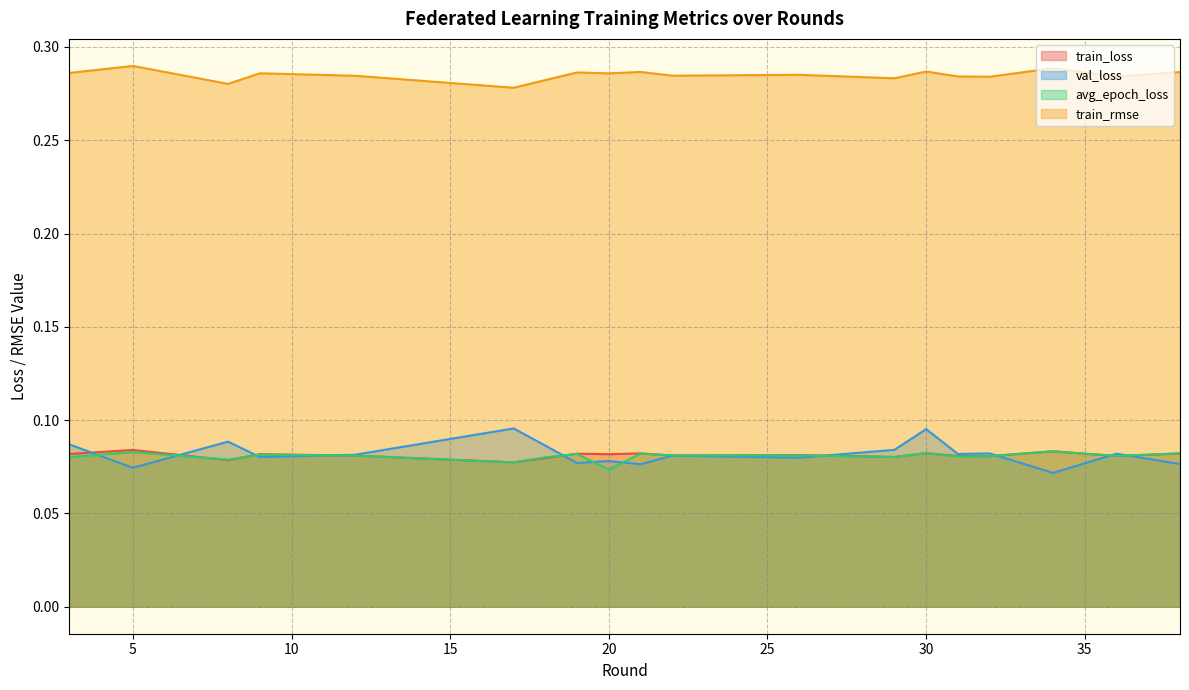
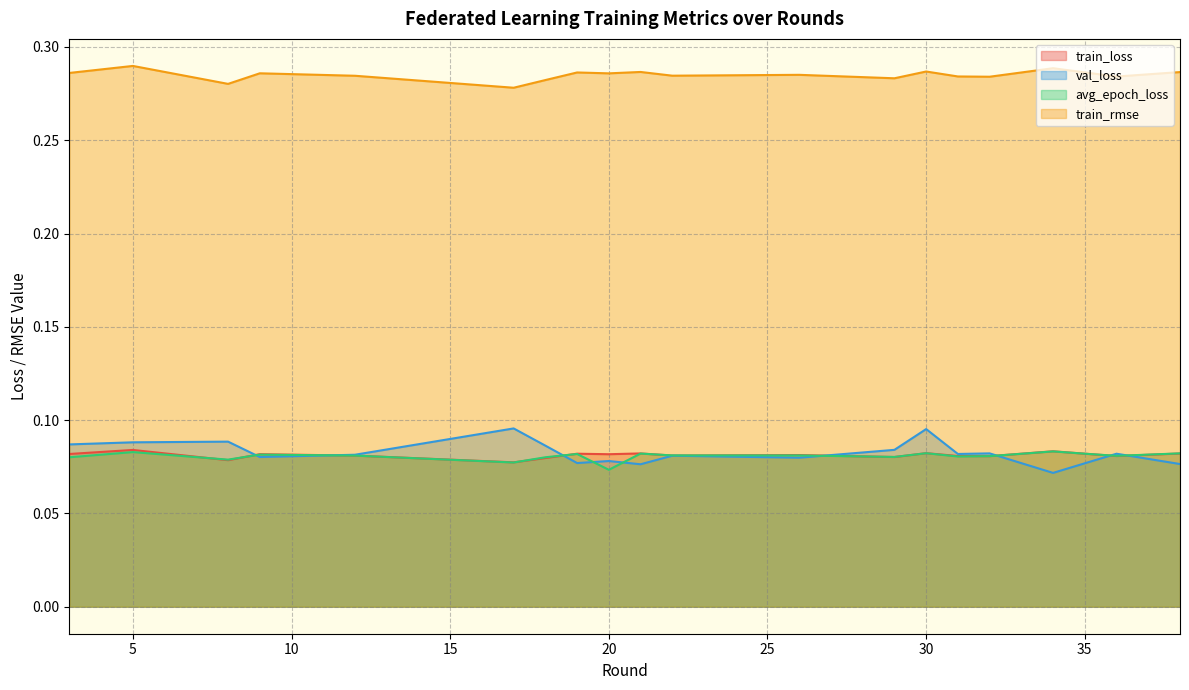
val_loss, 5: 0.074 -> 0.088
